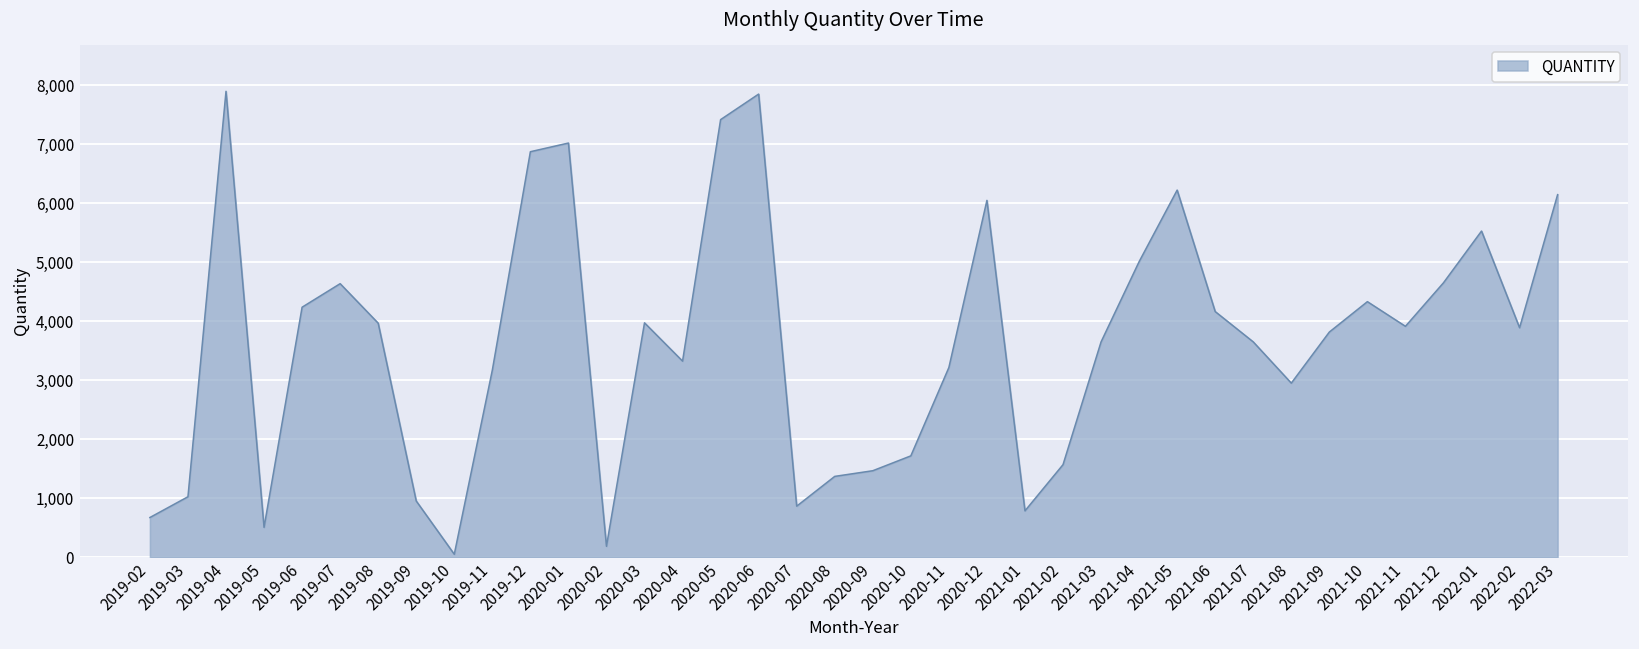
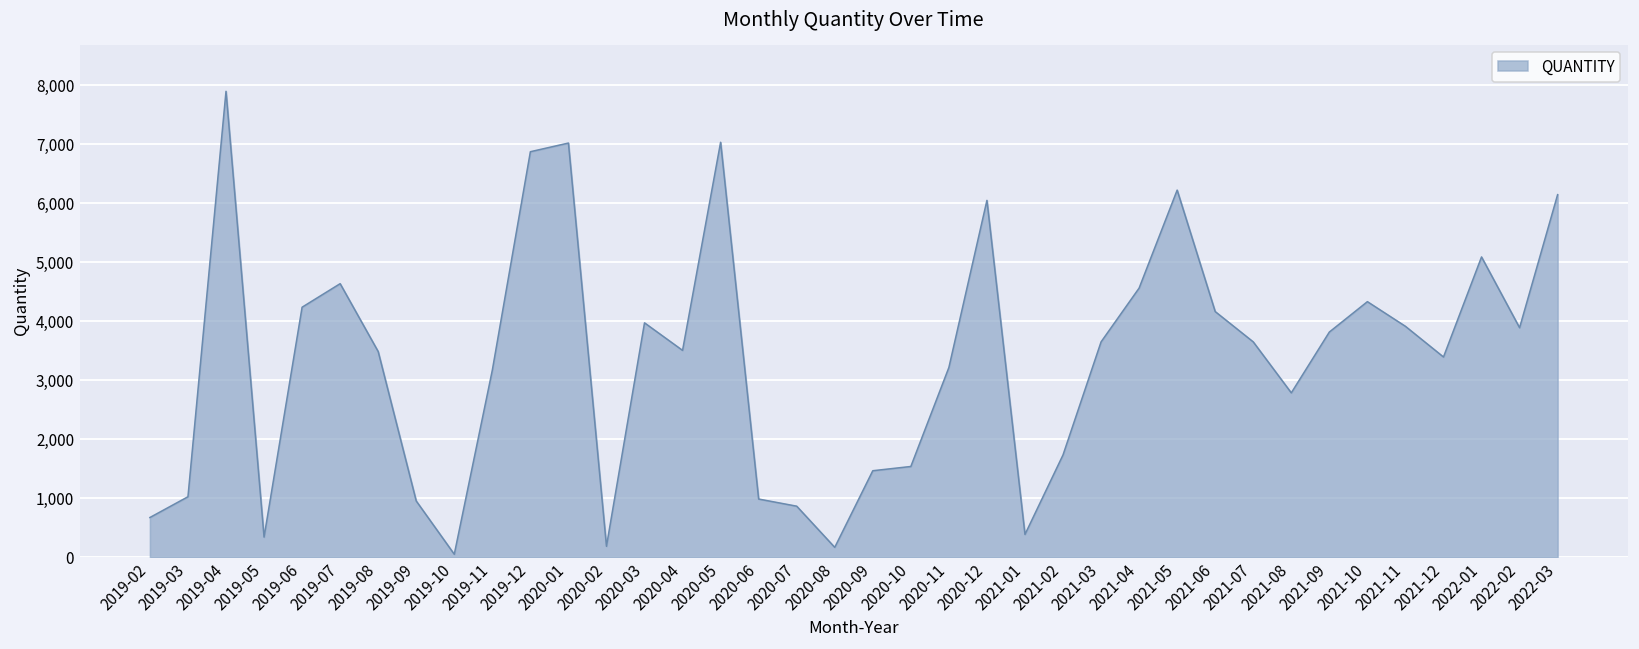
2019-05: 500 -> 300
2019-08: 4,000 -> 3,500
2020-04: 3,300 -> 3,500
2020-05: 7,400 -> 7,000
2020-06: 7,800 -> 1,000
2020-08: 1,400 -> 200
2020-10: 1,700 -> 1,500
2021-01: 800 -> 400
2021-02: 1,600 -> 1,700
2021-04: 5,000 -> 4,600
2021-08: 2,900 -> 2,800
2021-12: 4,700 -> 3,400
2022-01: 5,500 -> 5,100
